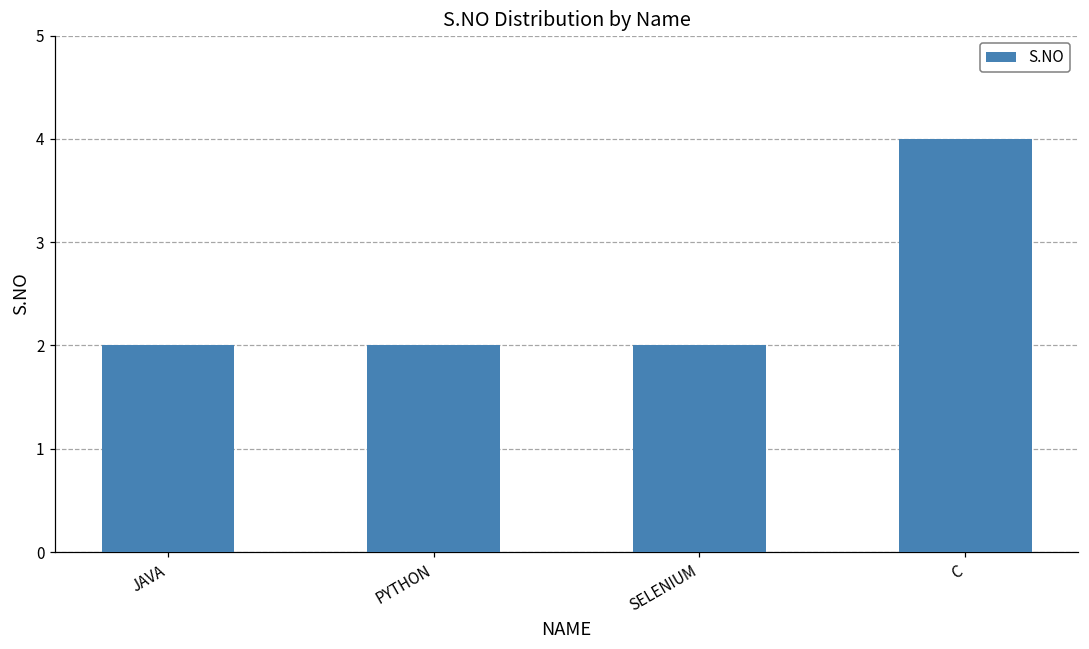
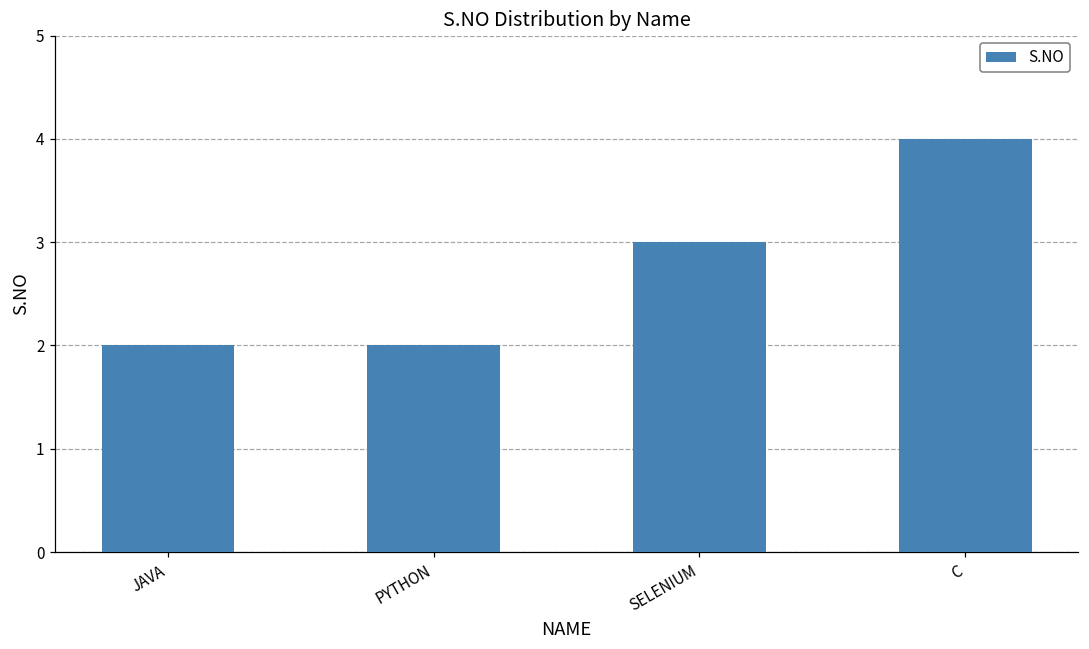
SELENIUM: 2 -> 3
